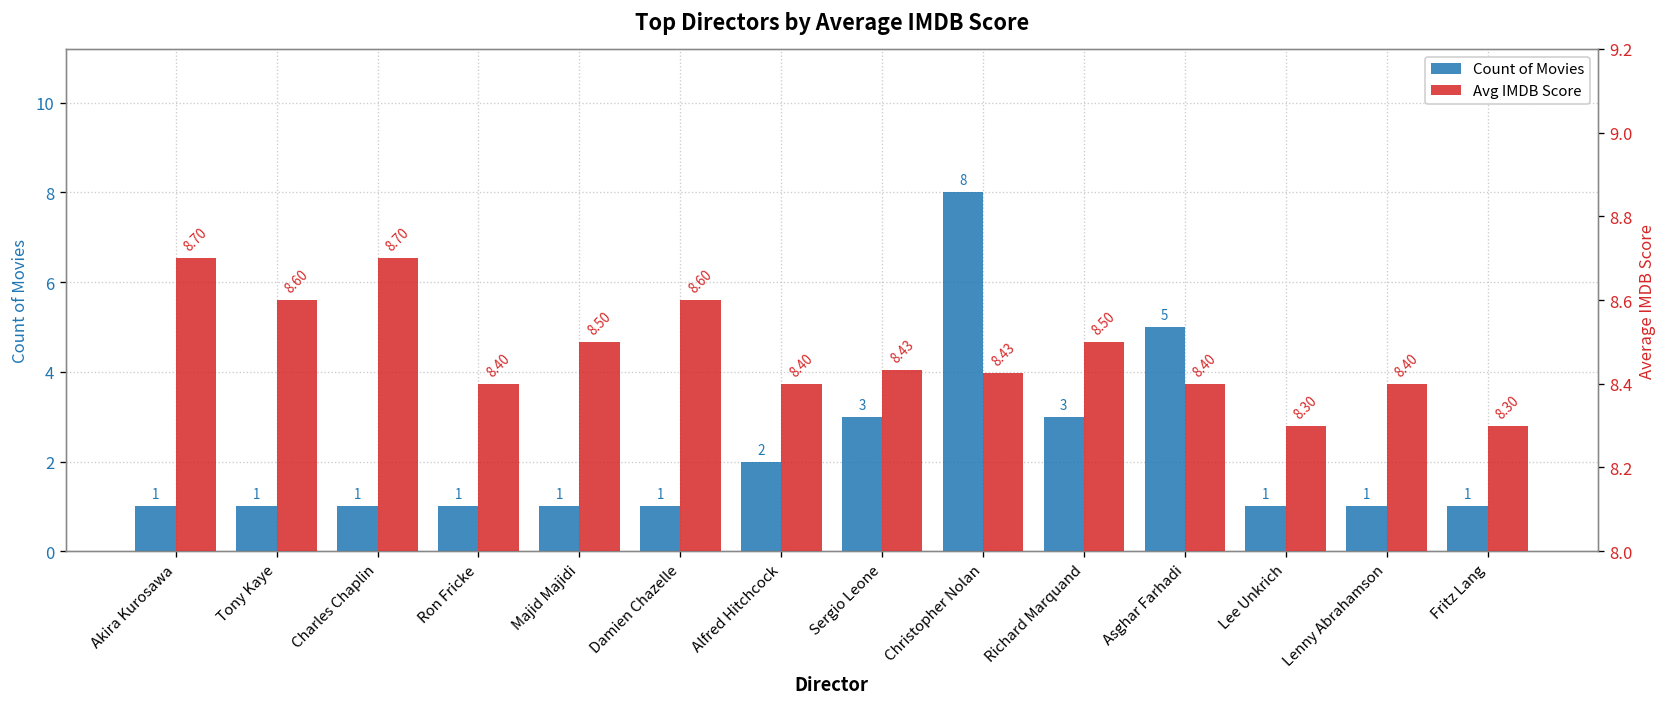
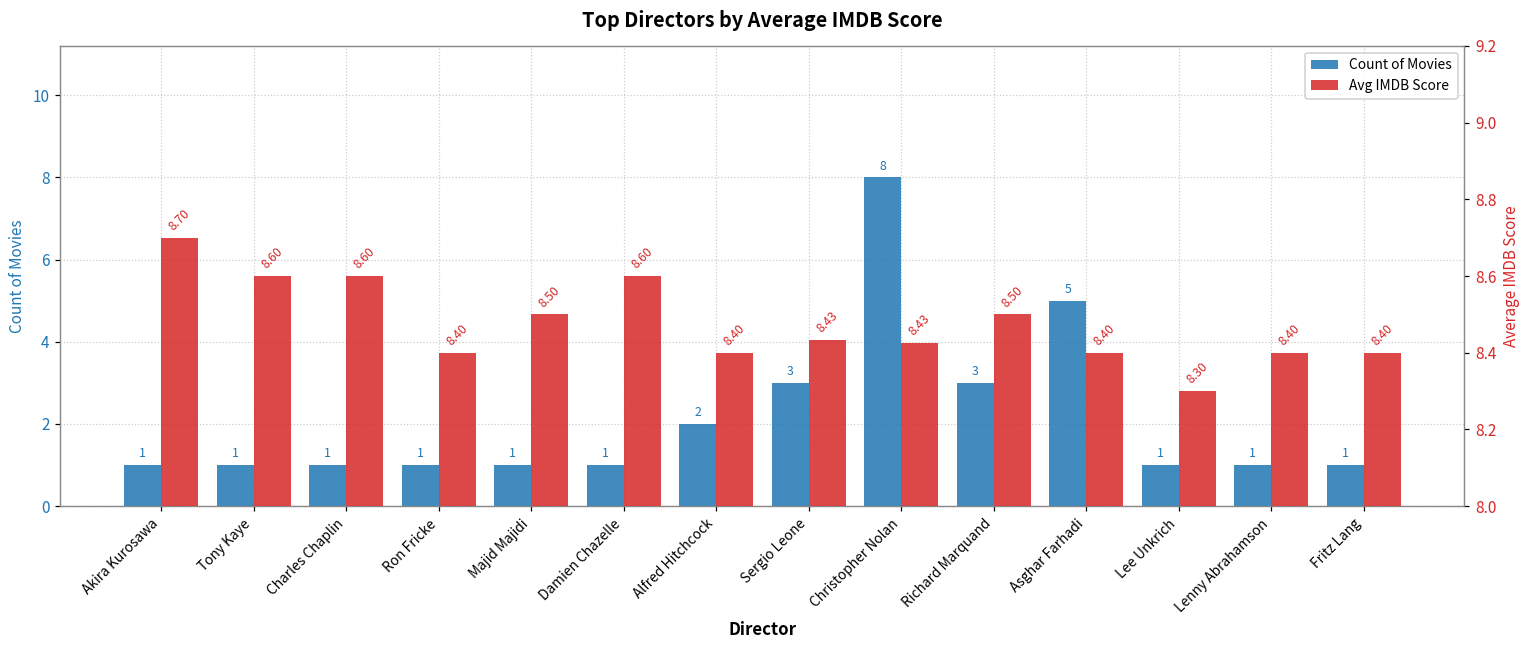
Avg IMDB Score, Charles Chaplin: 8.70 -> 8.60
Avg IMDB Score, Fritz Lang: 8.30 -> 8.40
